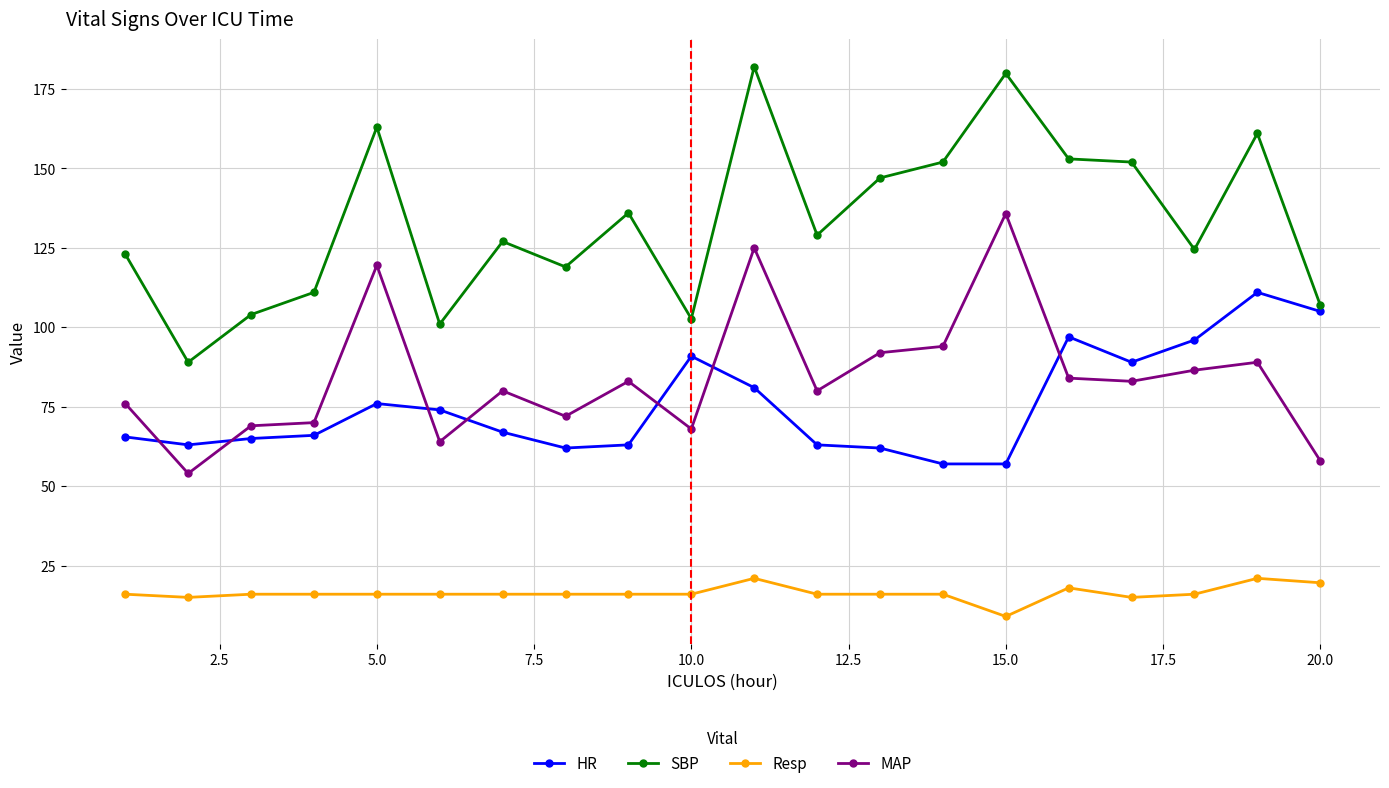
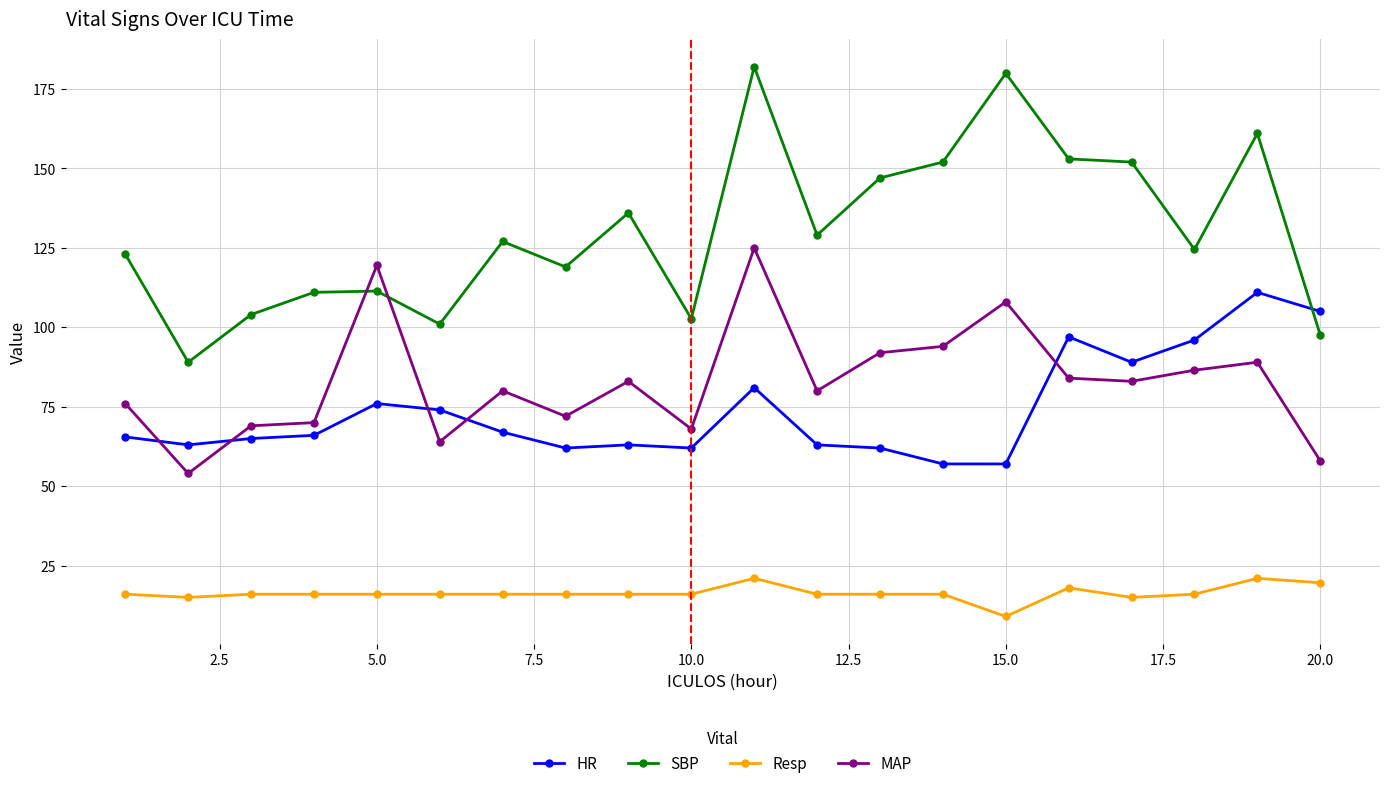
SBP, 5.0: 163 -> 111
HR, 10.0: 91 -> 62
MAP, 15.0: 136 -> 108
SBP, 20.0: 107 -> 98
